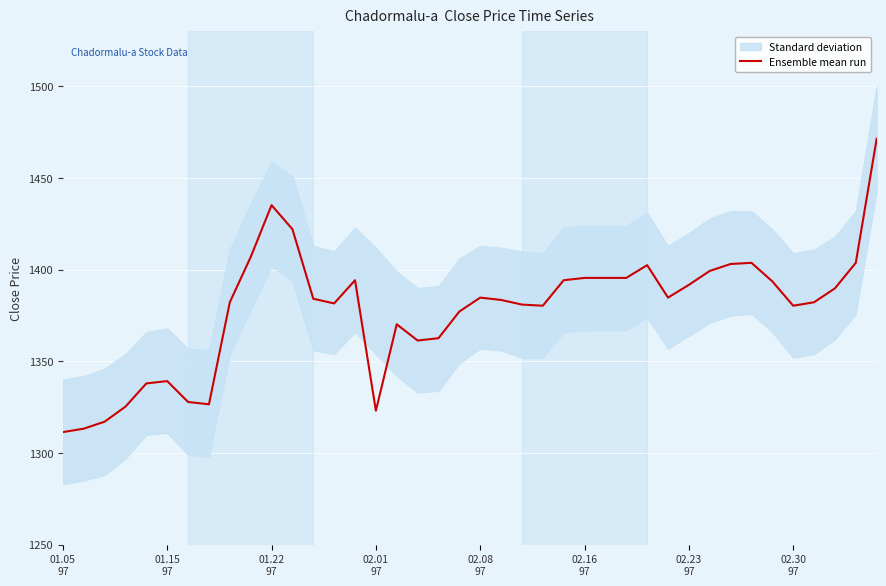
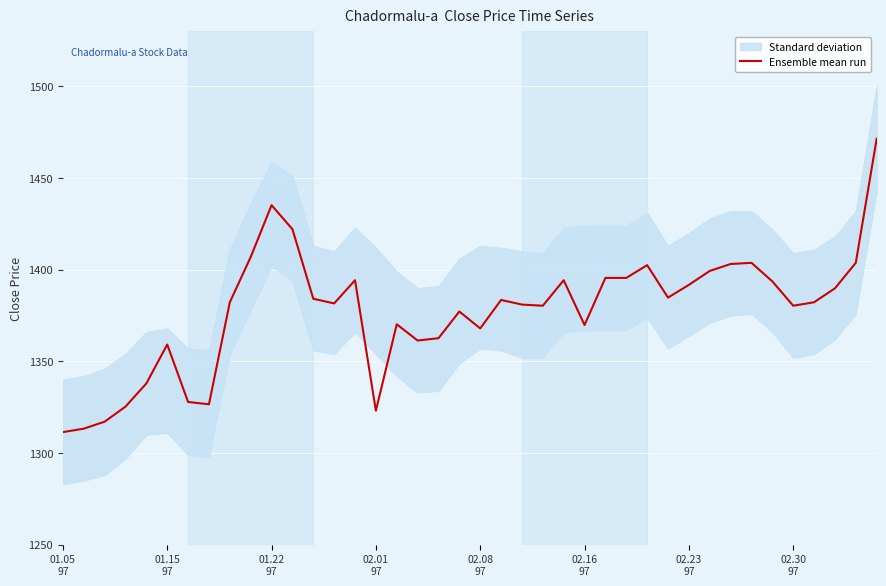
Ensemble mean run, 01.15 97: 1339 -> 1359
Ensemble mean run, 02.08 97: 1385 -> 1368
Ensemble mean run, 02.16 97: 1396 -> 1370
